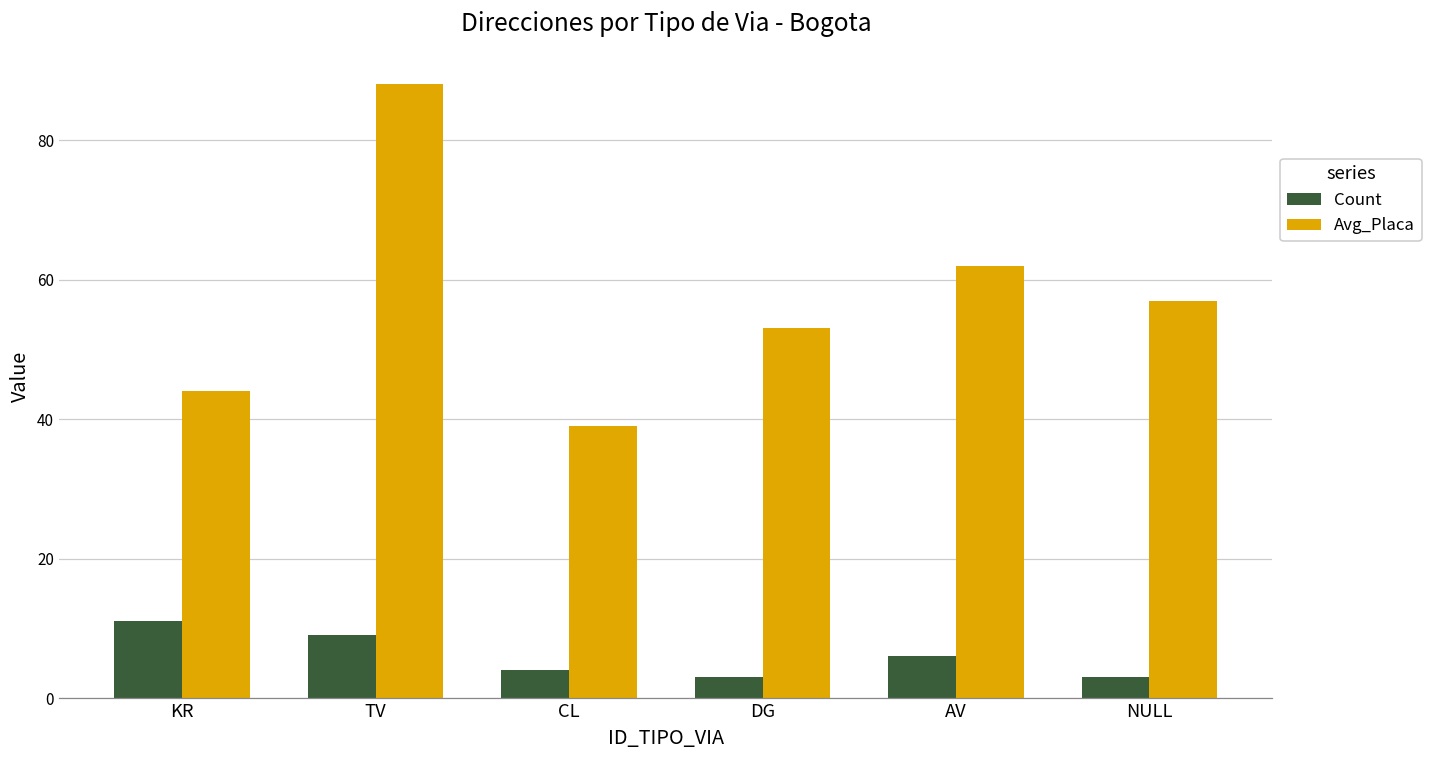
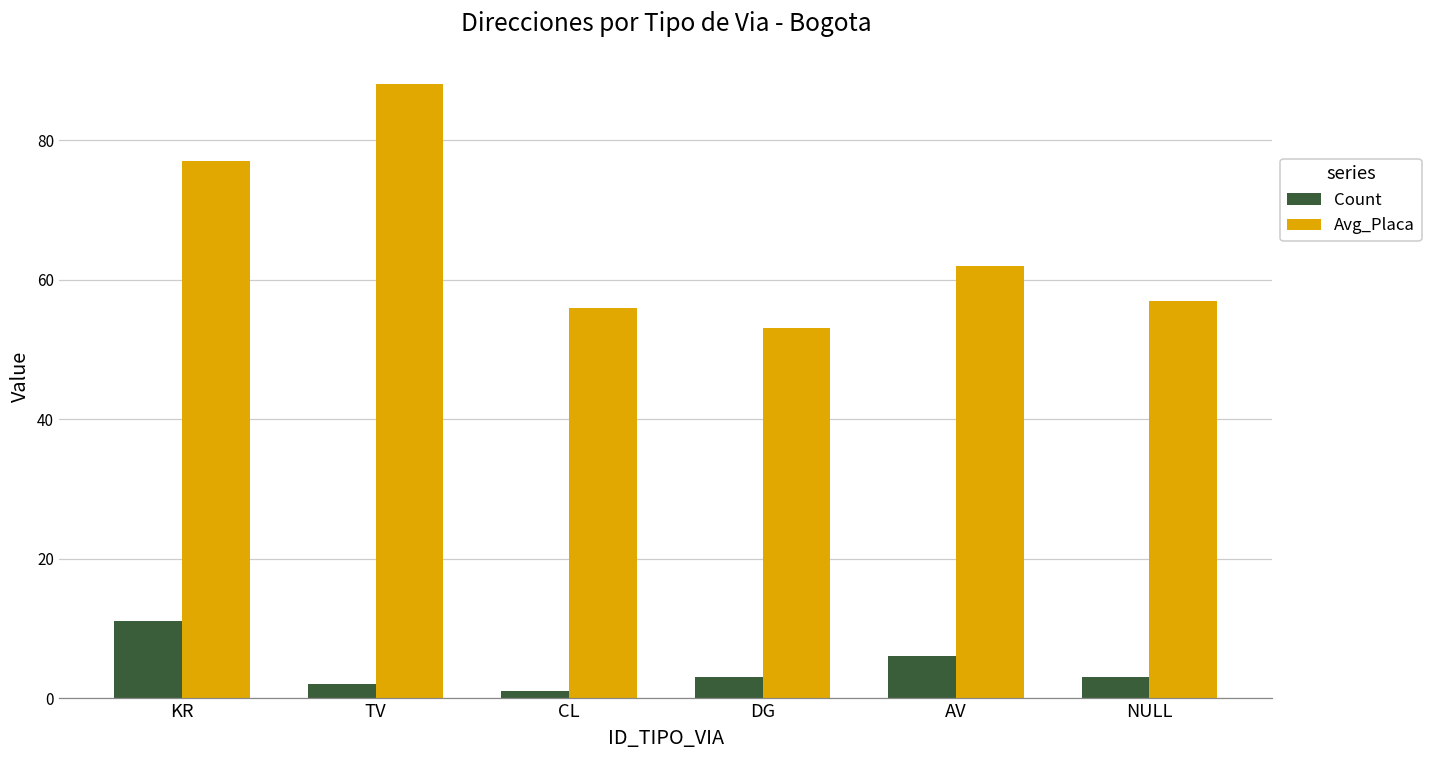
Avg_Placa, KR: 44 -> 77
Count, TV: 9 -> 2
Count, CL: 4 -> 1
Avg_Placa, CL: 39 -> 56
